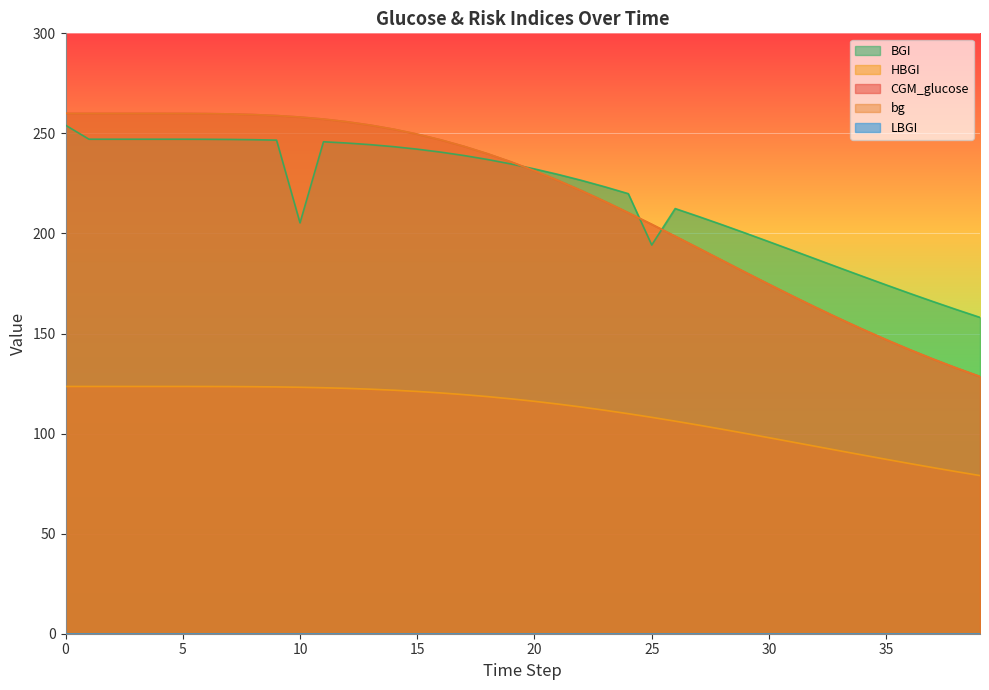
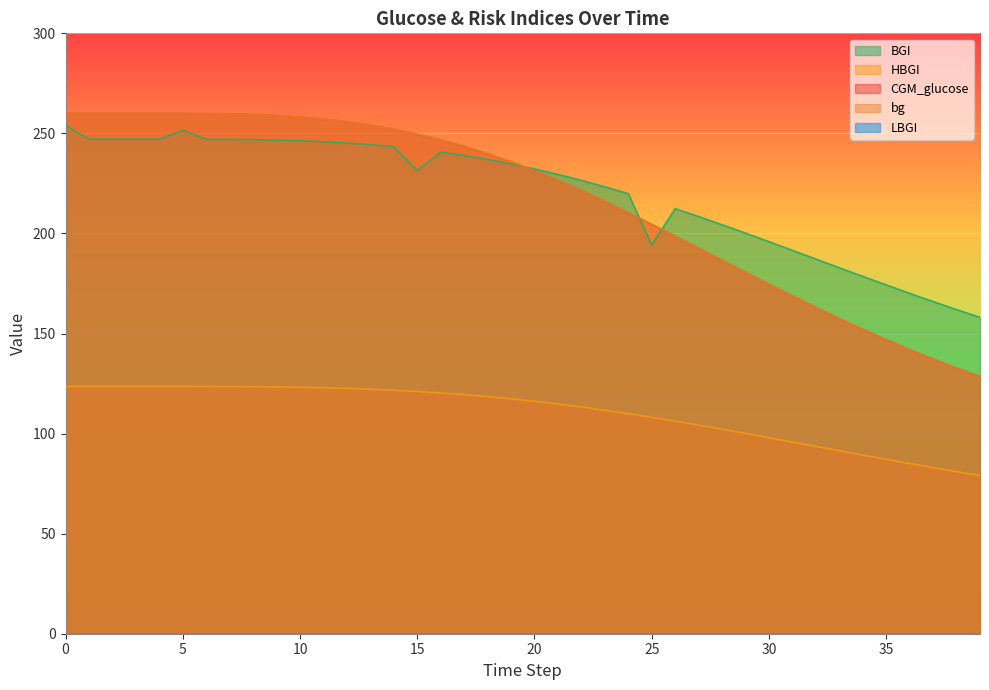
BGI, 5: 247 -> 252
BGI, 10: 205 -> 246
BGI, 15: 242 -> 231
